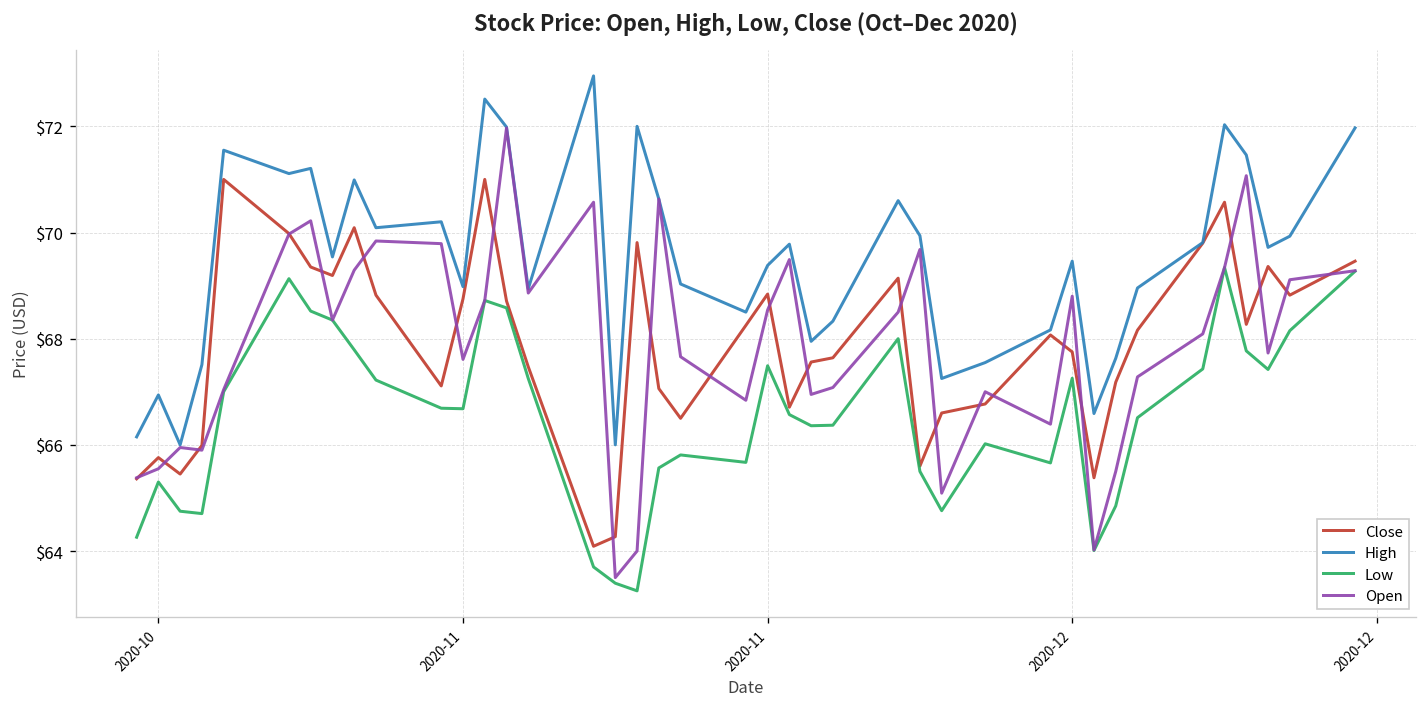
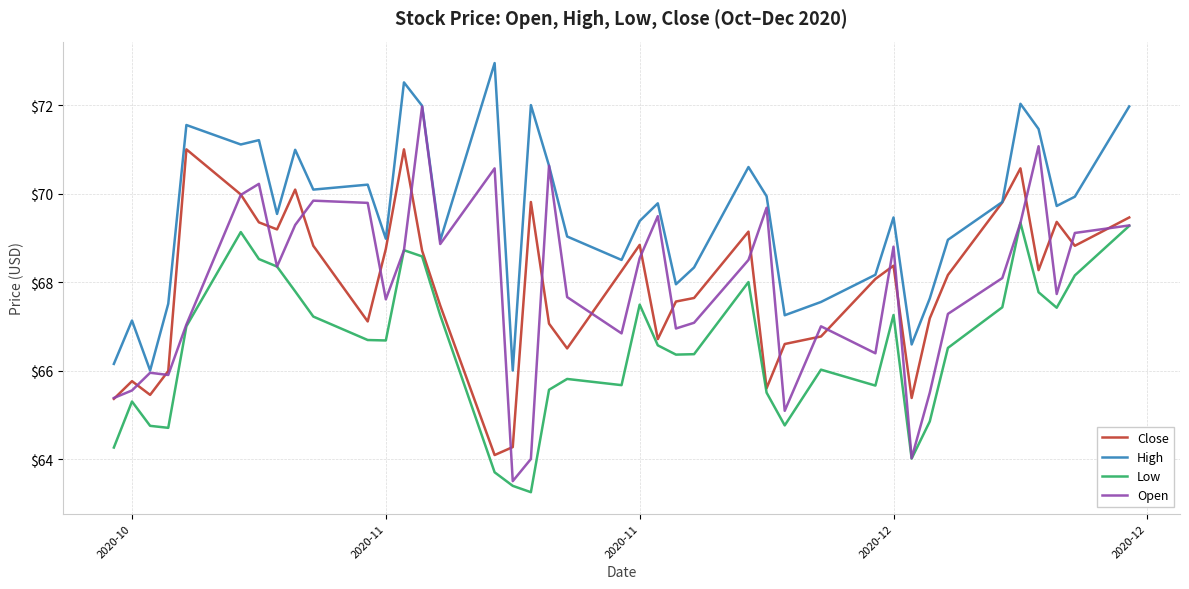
High, 2020-10: $66.9 -> $67.1
Close, 2020-12: $67.8 -> $68.4
